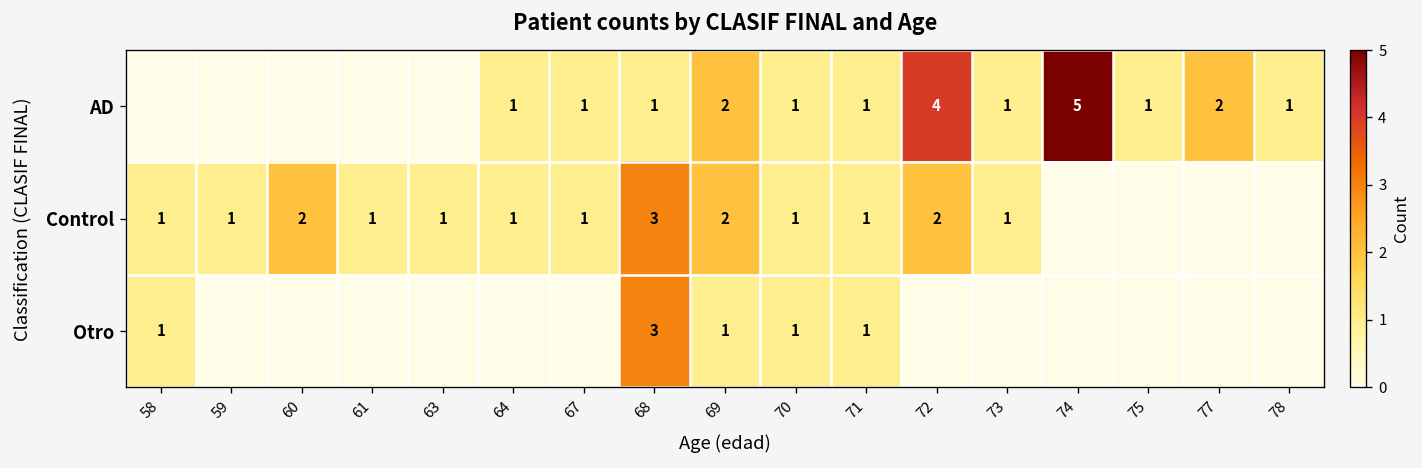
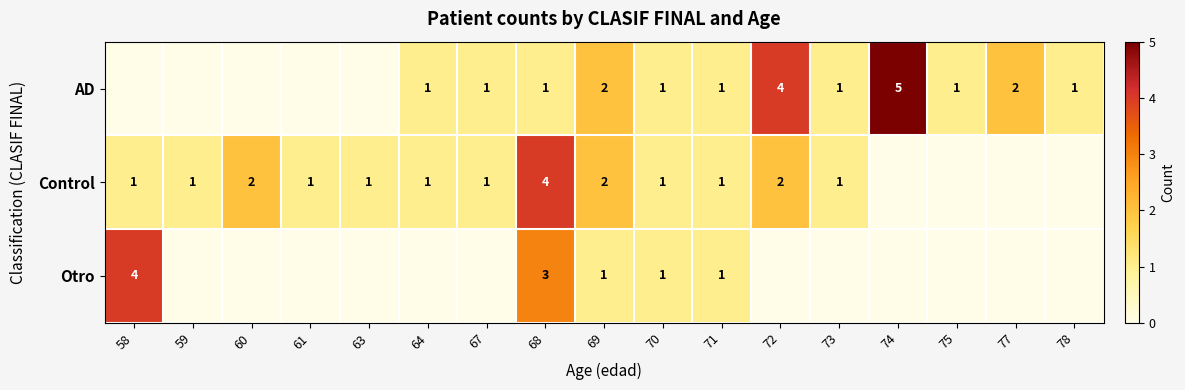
Control, 68: 3 -> 4
Otro, 58: 1 -> 4
